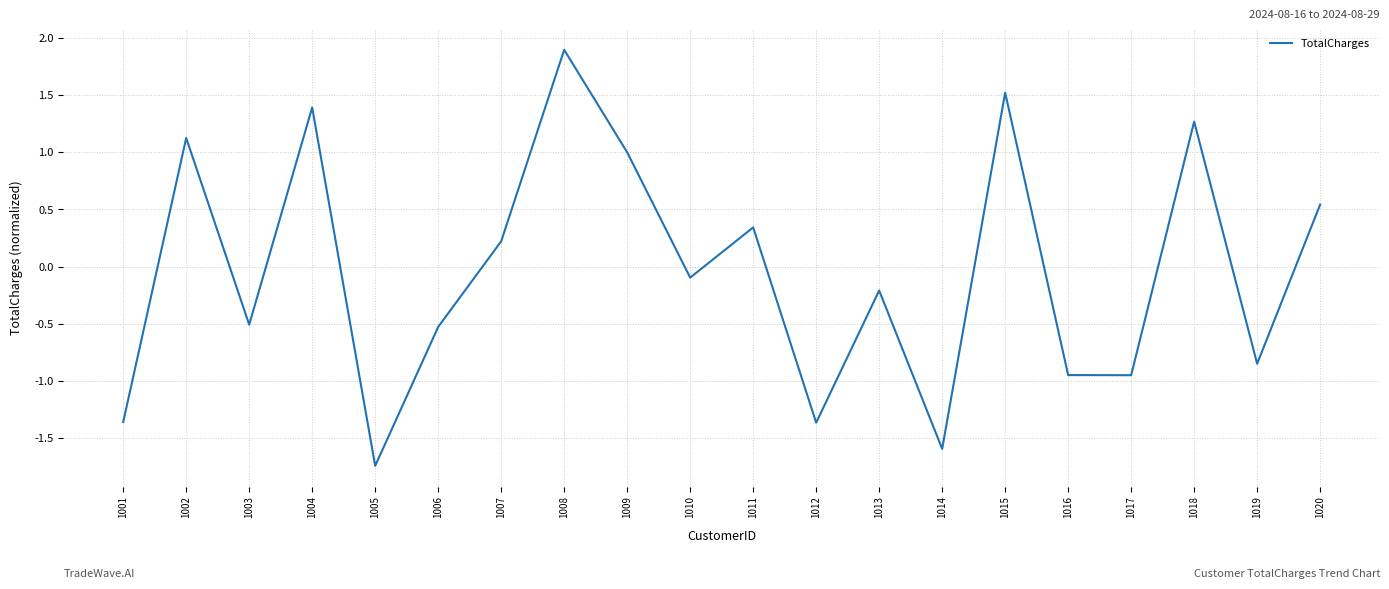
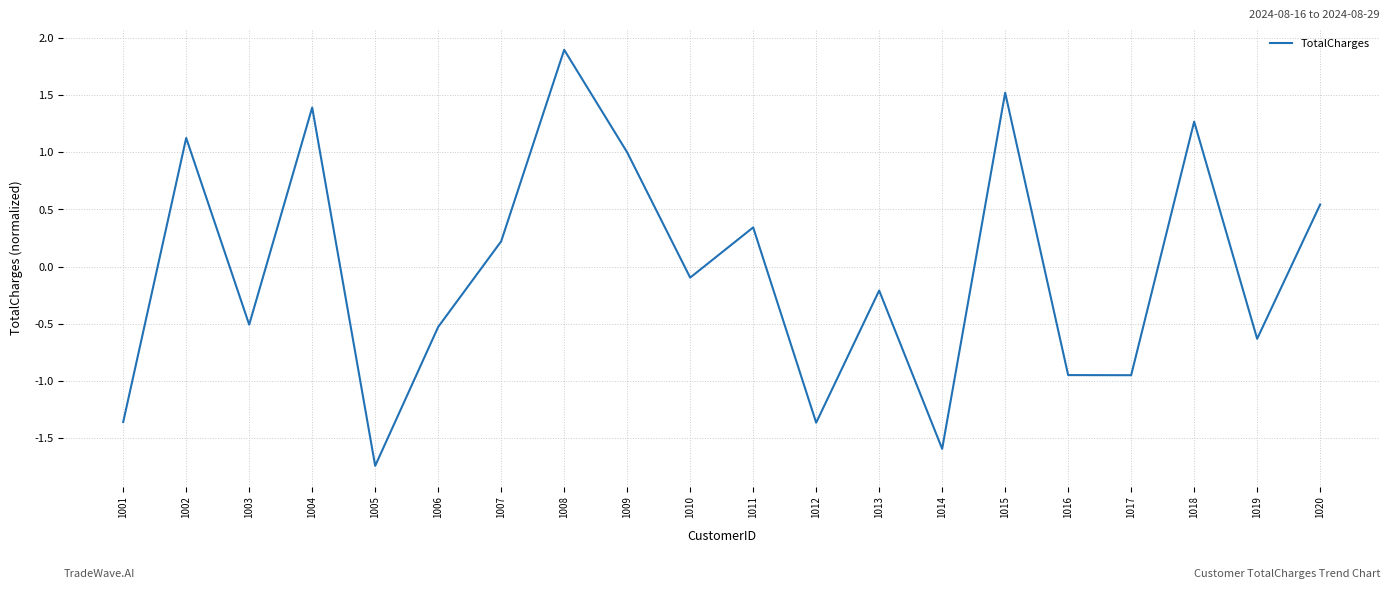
1019: -0.85 -> -0.63
